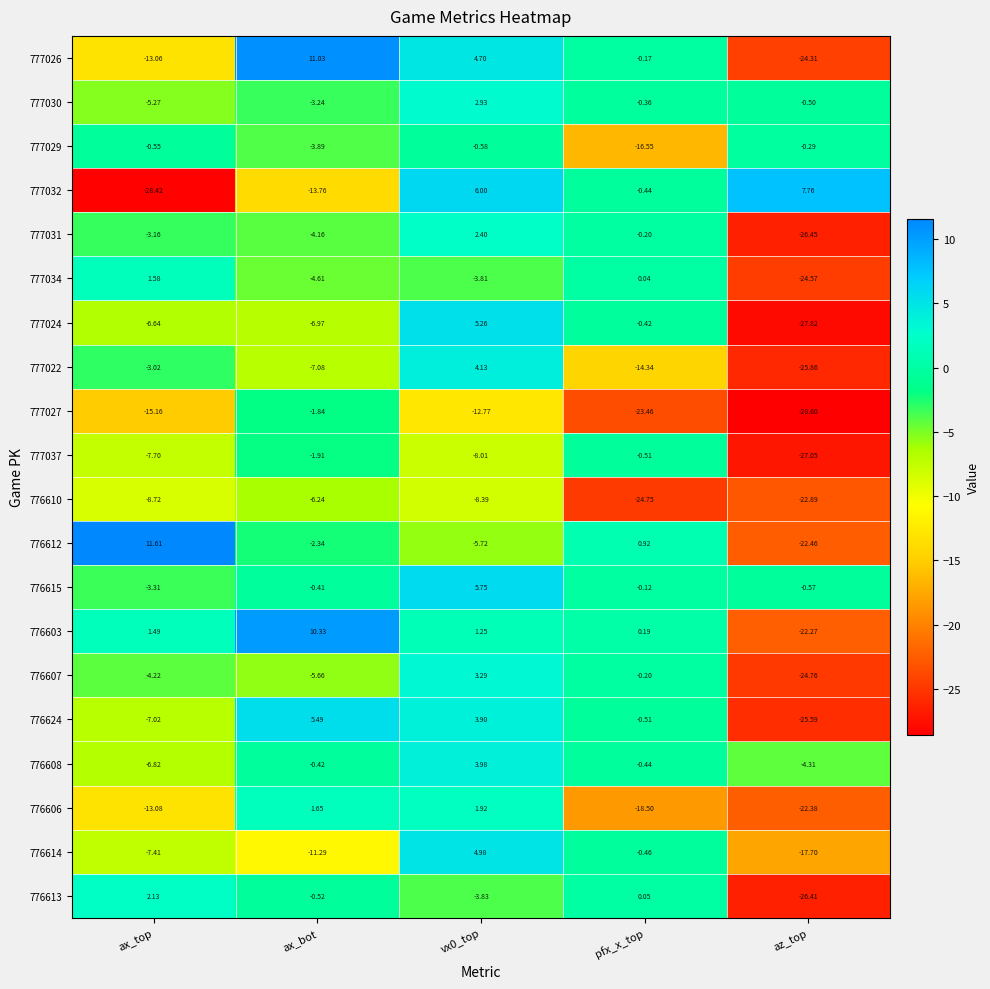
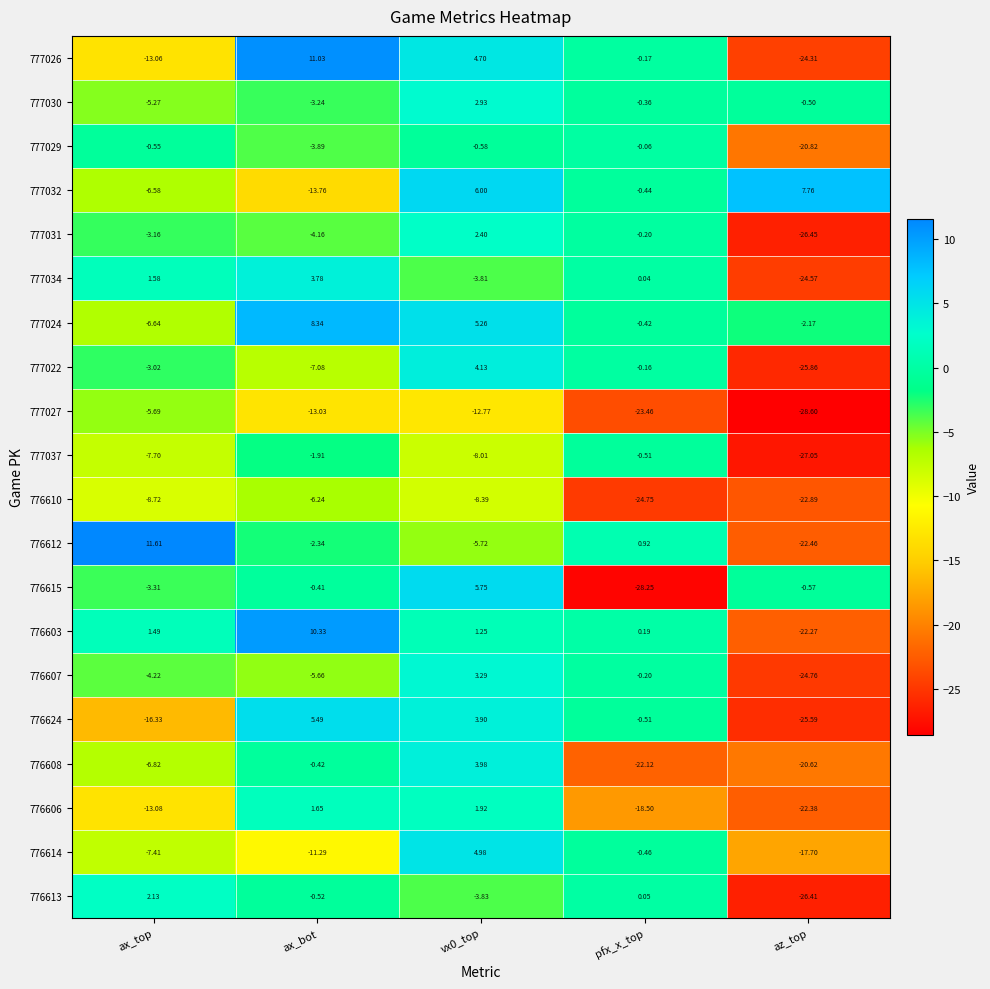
777029, pfx_x_top: -16.55 -> -0.06
777029, az_top: -0.29 -> -20.82
777032, ax_top: -28.42 -> -6.58
777034, ax_bot: -4.61 -> 3.78
777024, ax_bot: -6.97 -> 8.34
777024, az_top: -27.82 -> -2.17
777022, pfx_x_top: -14.34 -> -0.16
777027, ax_top: -15.16 -> -5.69
777027, ax_bot: -1.84 -> -13.03
776615, pfx_x_top: -0.12 -> -28.25
776624, ax_top: -7.02 -> -16.33
776608, pfx_x_top: -0.44 -> -22.12
776608, az_top: -4.31 -> -20.62
